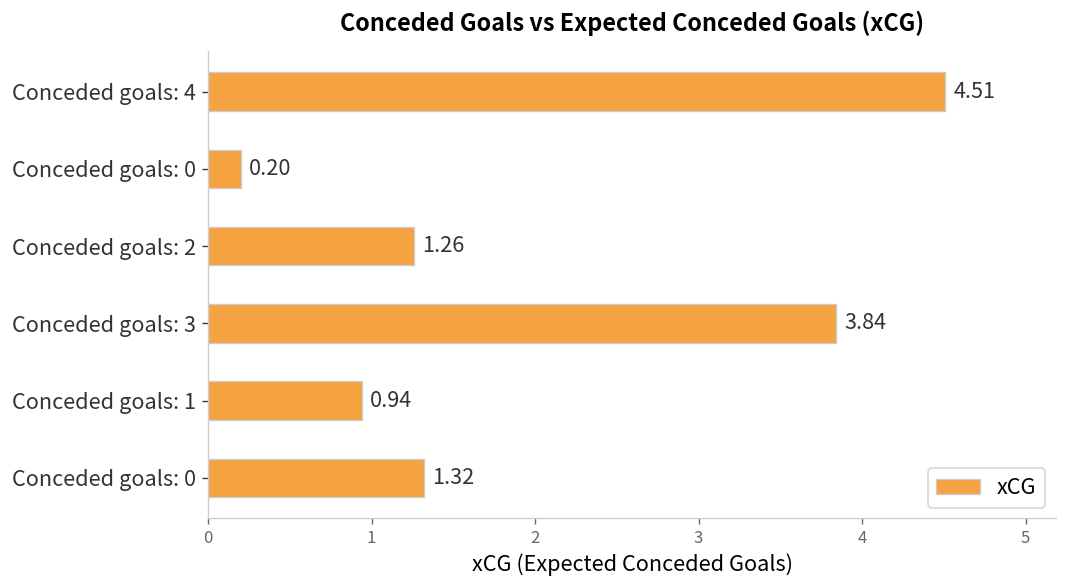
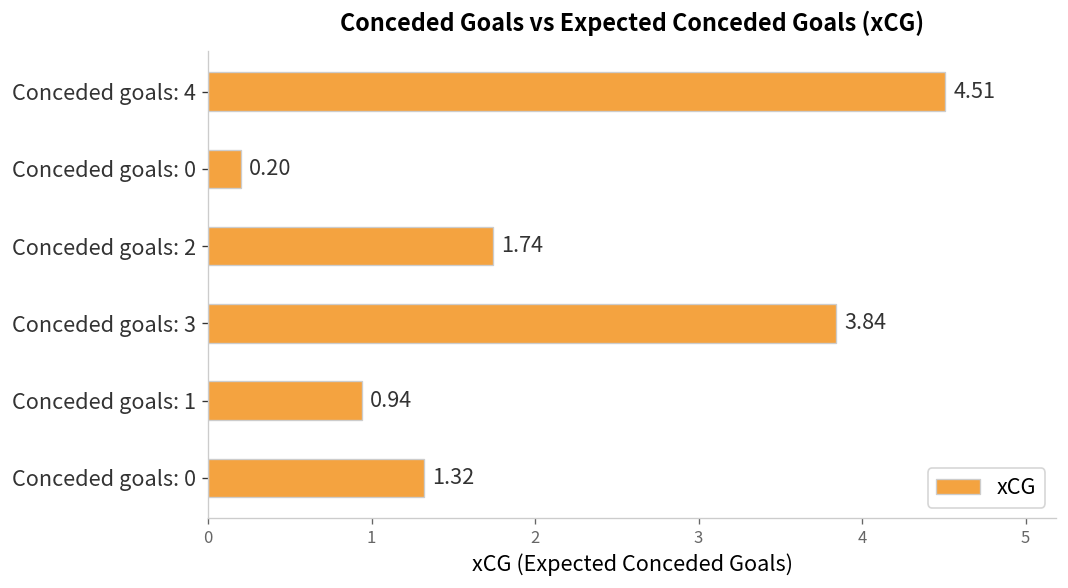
Conceded goals: 2: 1.26 -> 1.74
